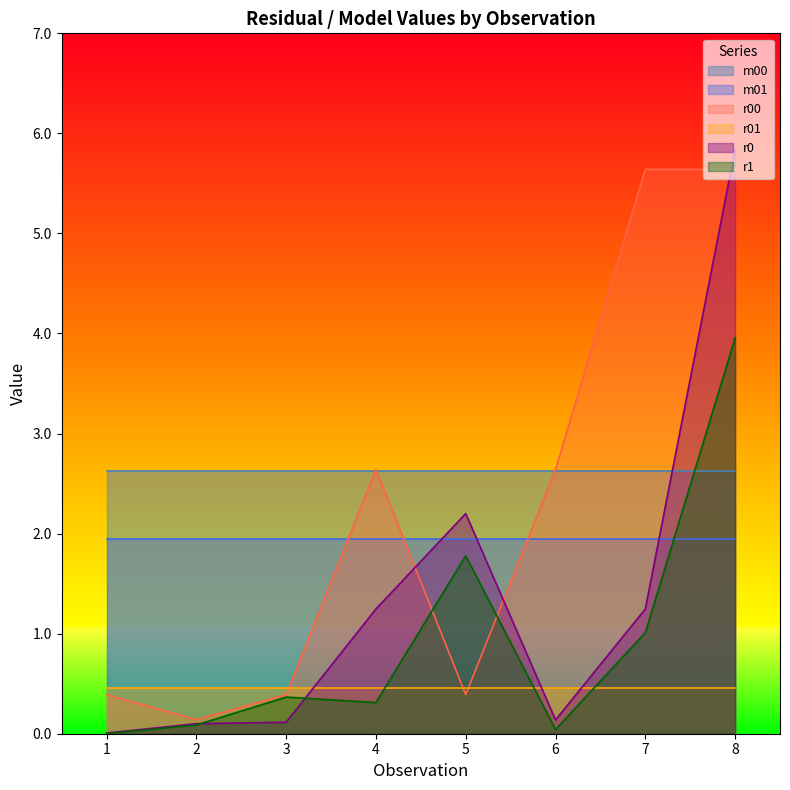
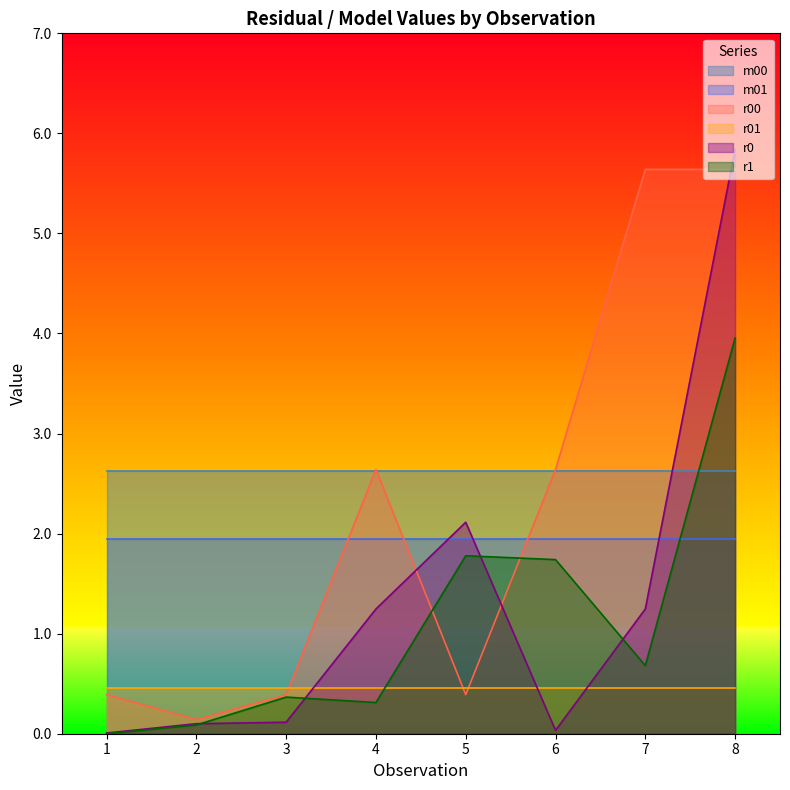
r0, 5: 2.20 -> 2.11
r0, 6: 0.14 -> 0.03
r1, 6: 0.04 -> 1.74
r1, 7: 1.01 -> 0.68
